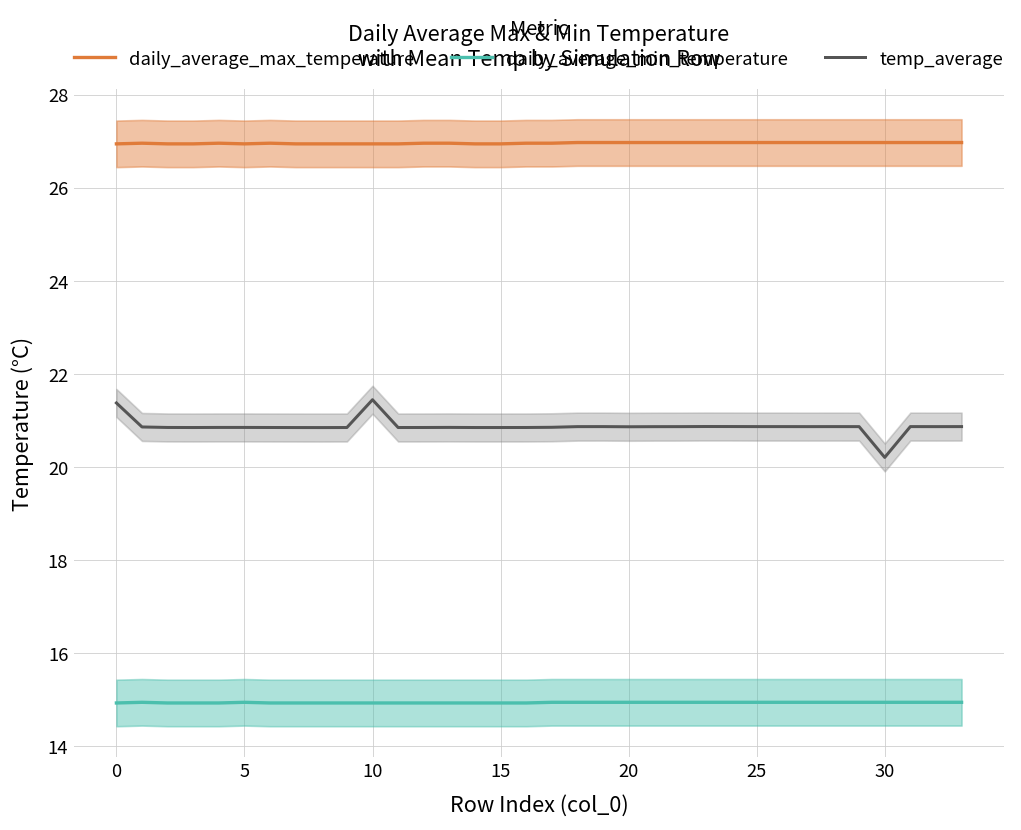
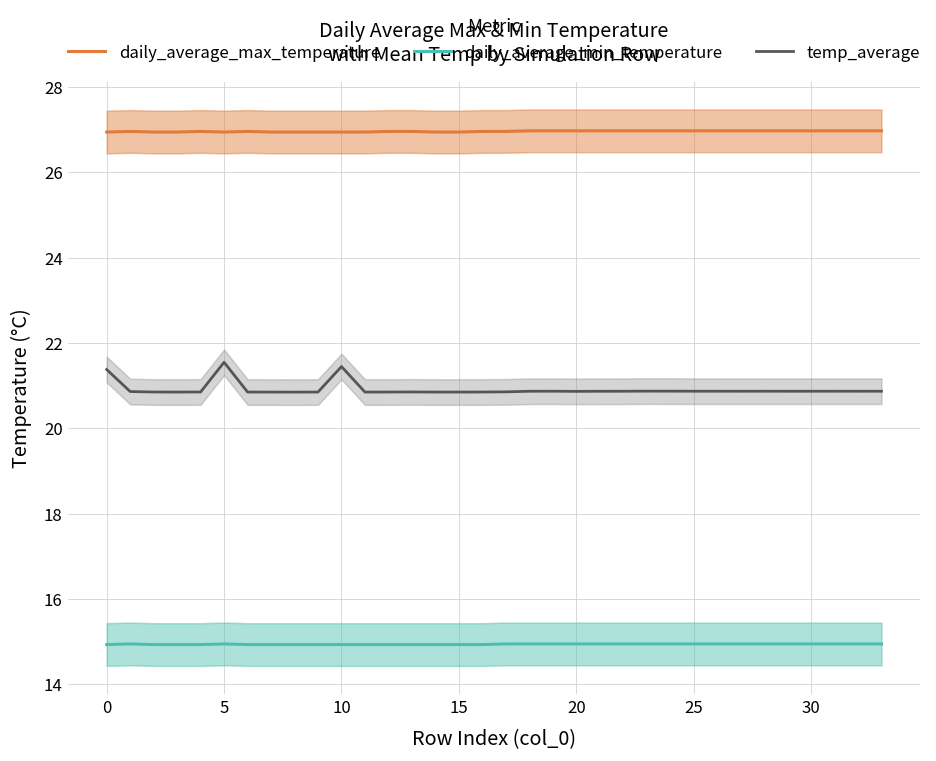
temp_average, 5: 20.8 -> 21.5
temp_average, 30: 20.2 -> 20.9
